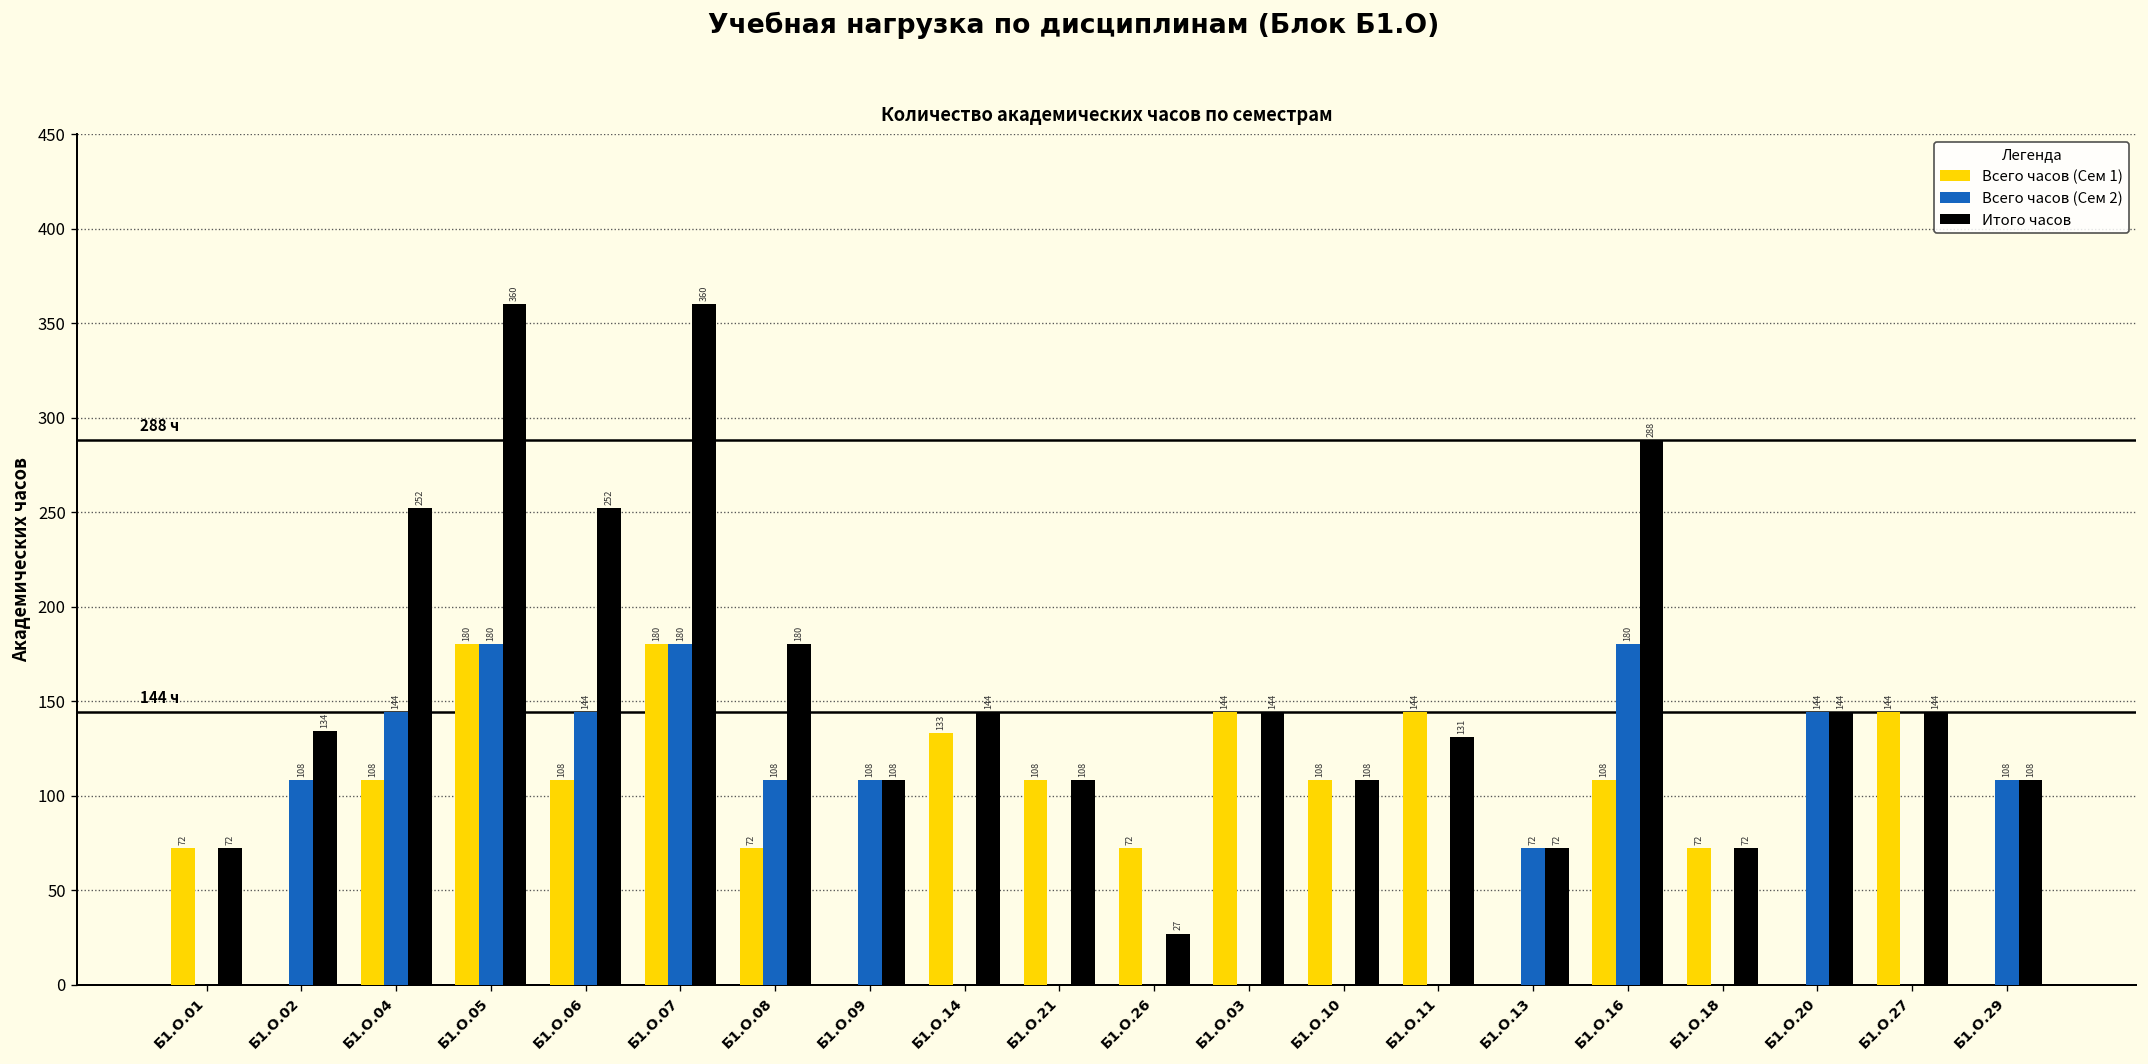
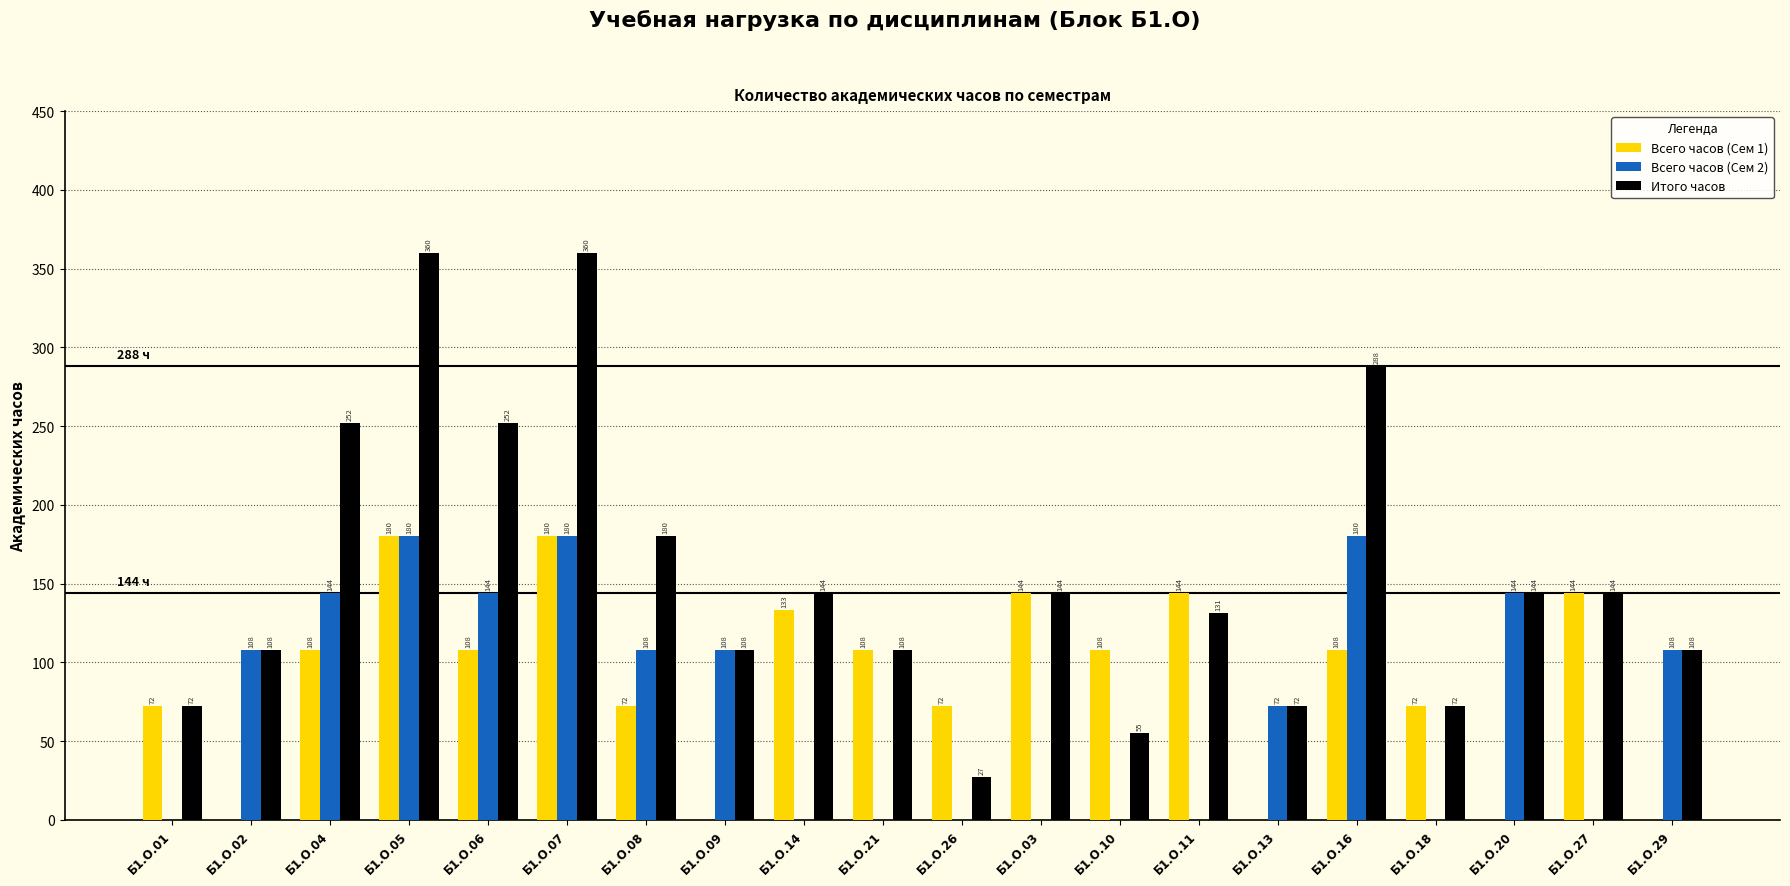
Итого часов, Б1.О.02: 134 -> 108
Итого часов, Б1.О.10: 108 -> 55
